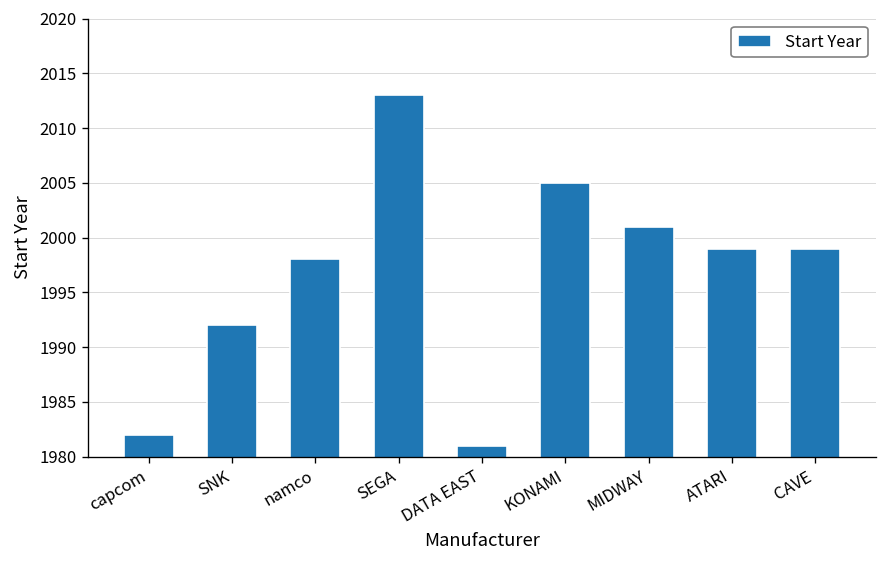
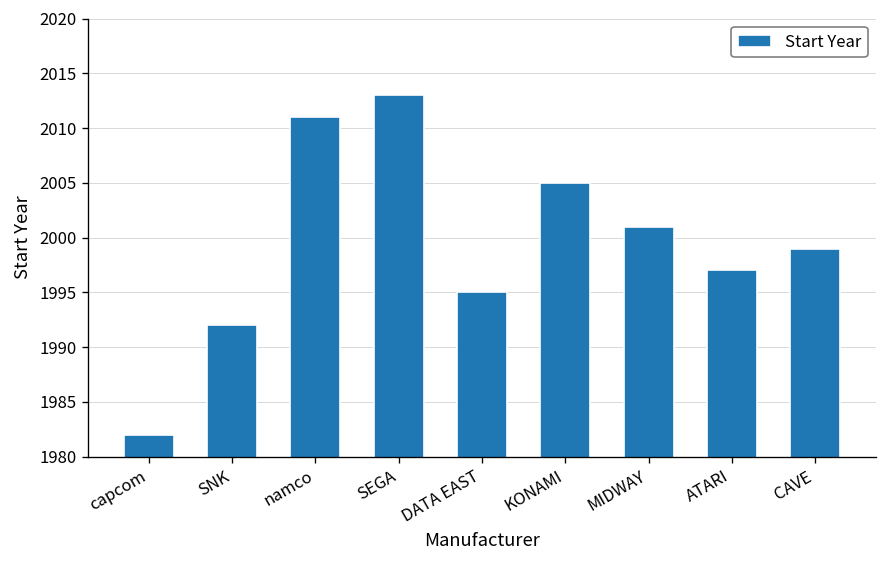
namco: 1998 -> 2011
DATA EAST: 1981 -> 1995
ATARI: 1999 -> 1997
